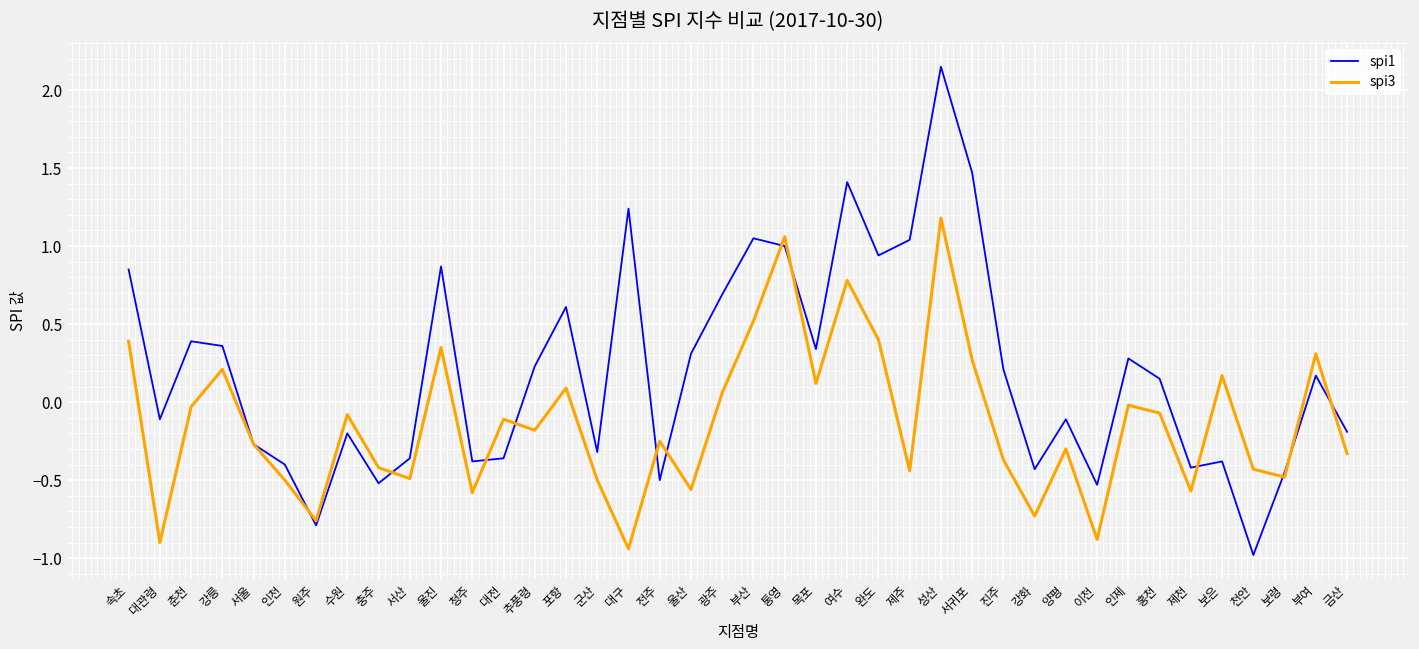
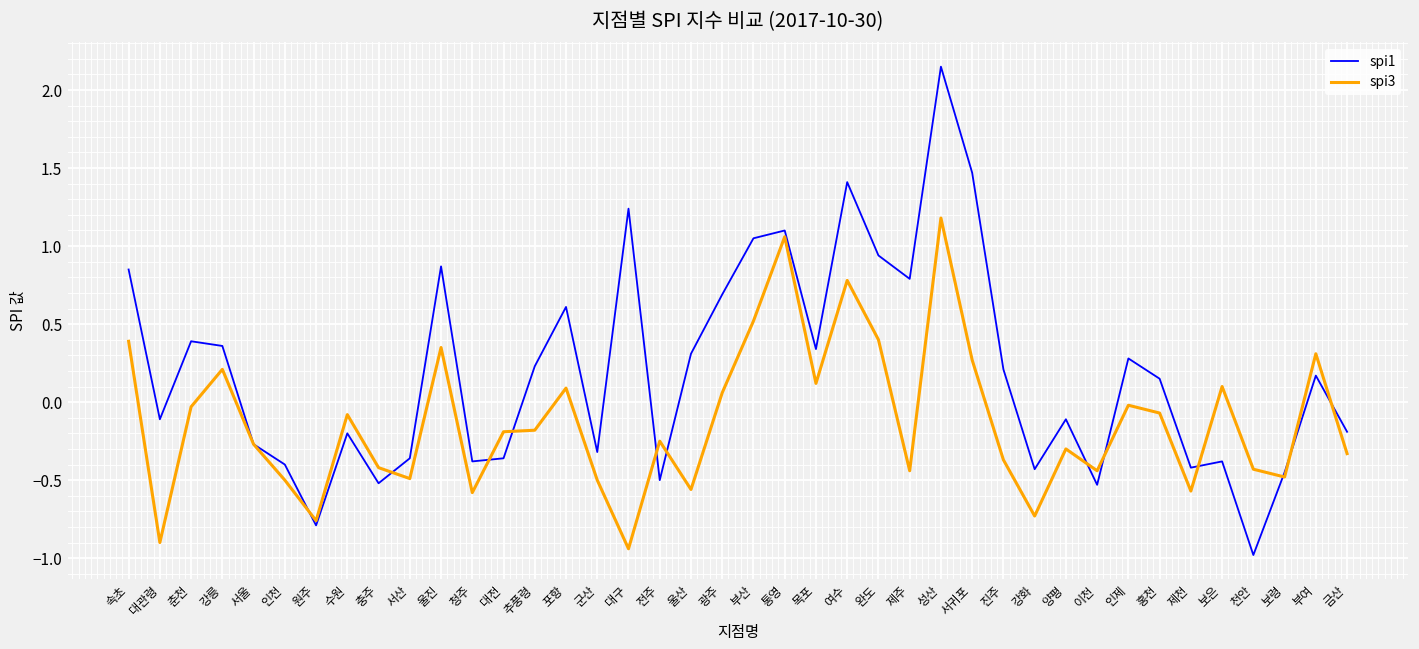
spi3, 대전: -0.11 -> -0.19
spi1, 통영: 1.0 -> 1.1
spi1, 제주: 1.04 -> 0.79
spi3, 이천: -0.88 -> -0.44
spi3, 보은: 0.17 -> 0.10
